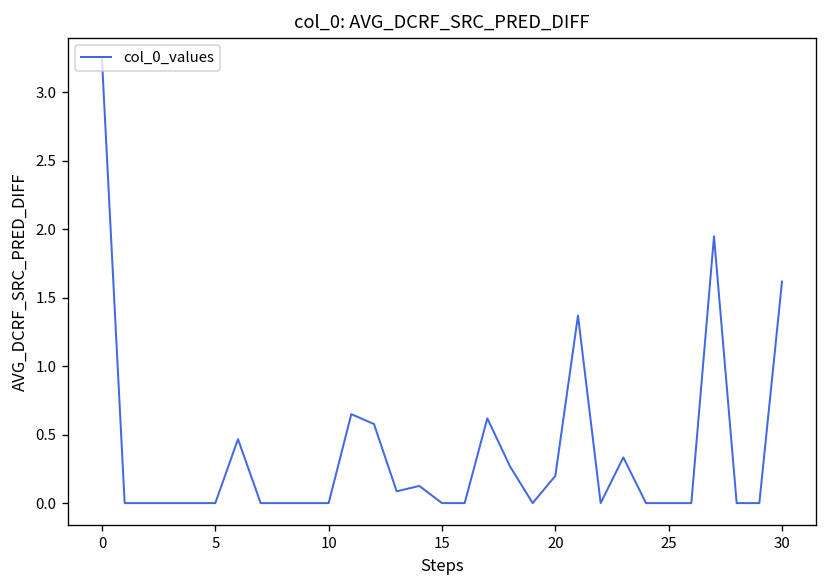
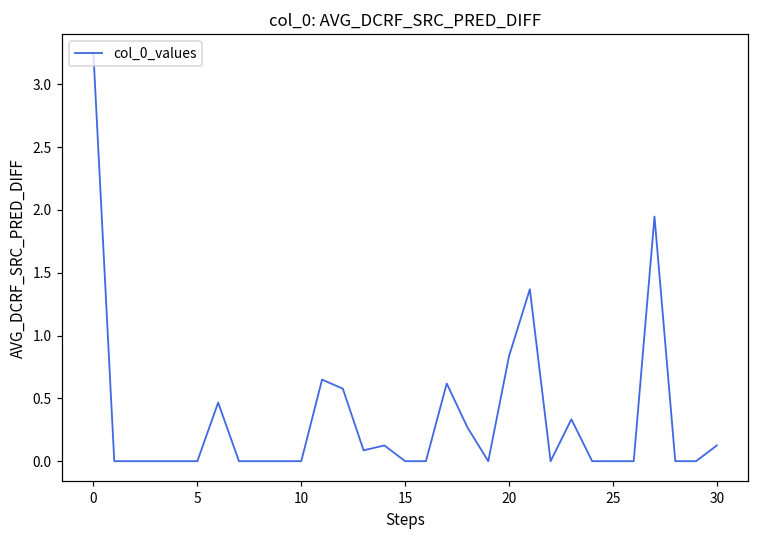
20: 0.20 -> 0.84
30: 1.62 -> 0.13
